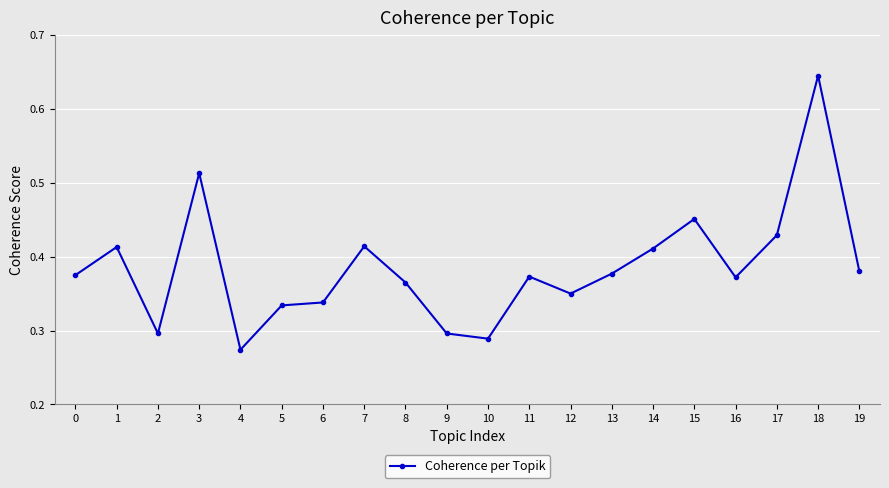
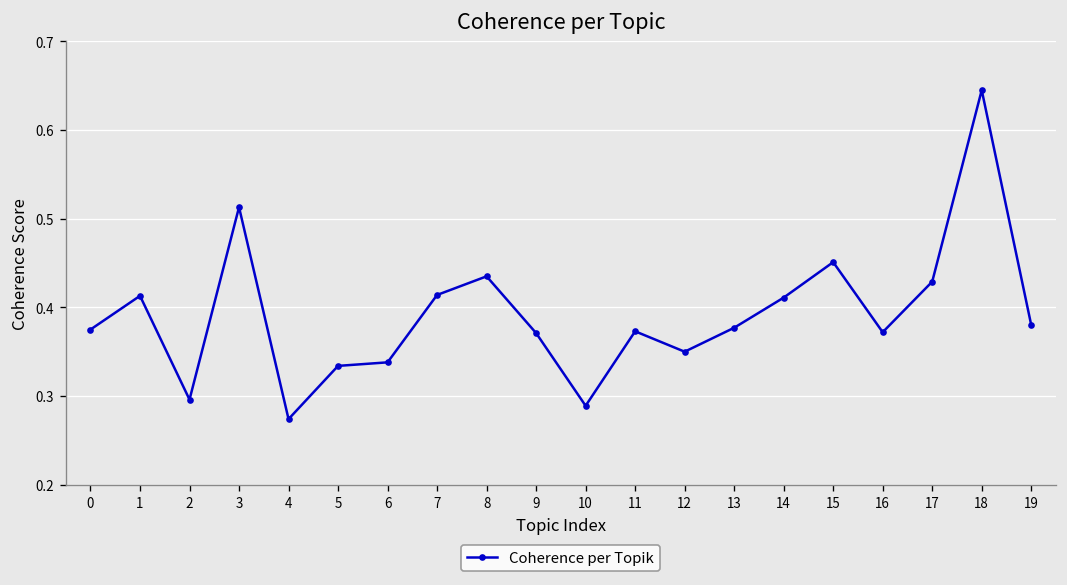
8: 0.37 -> 0.44
9: 0.30 -> 0.37
